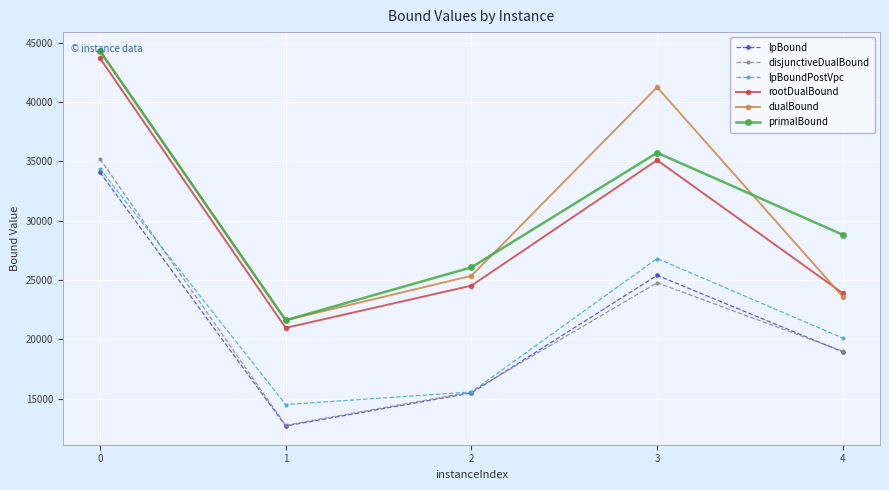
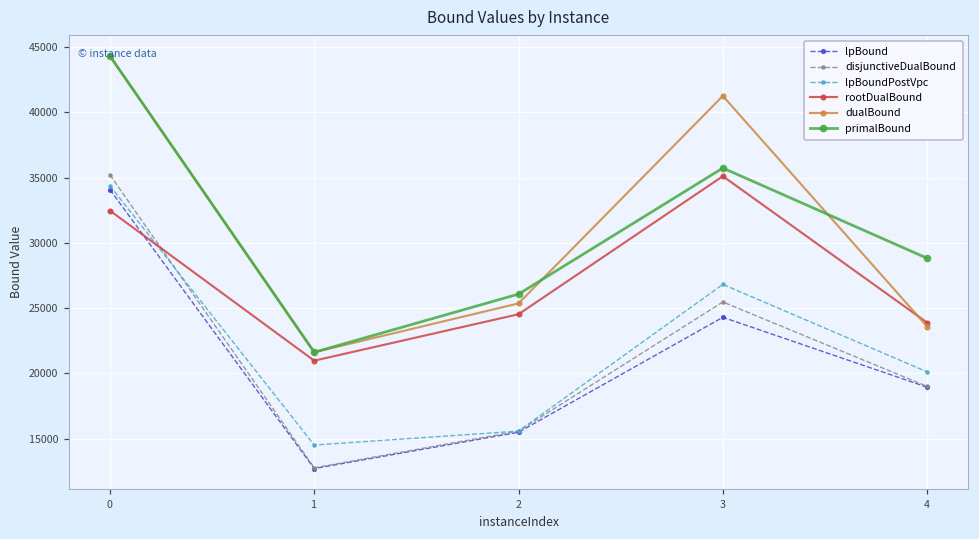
rootDualBound, 0: 43700 -> 32500
lpBound, 3: 25400 -> 24300
disjunctiveDualBound, 3: 24800 -> 25500
